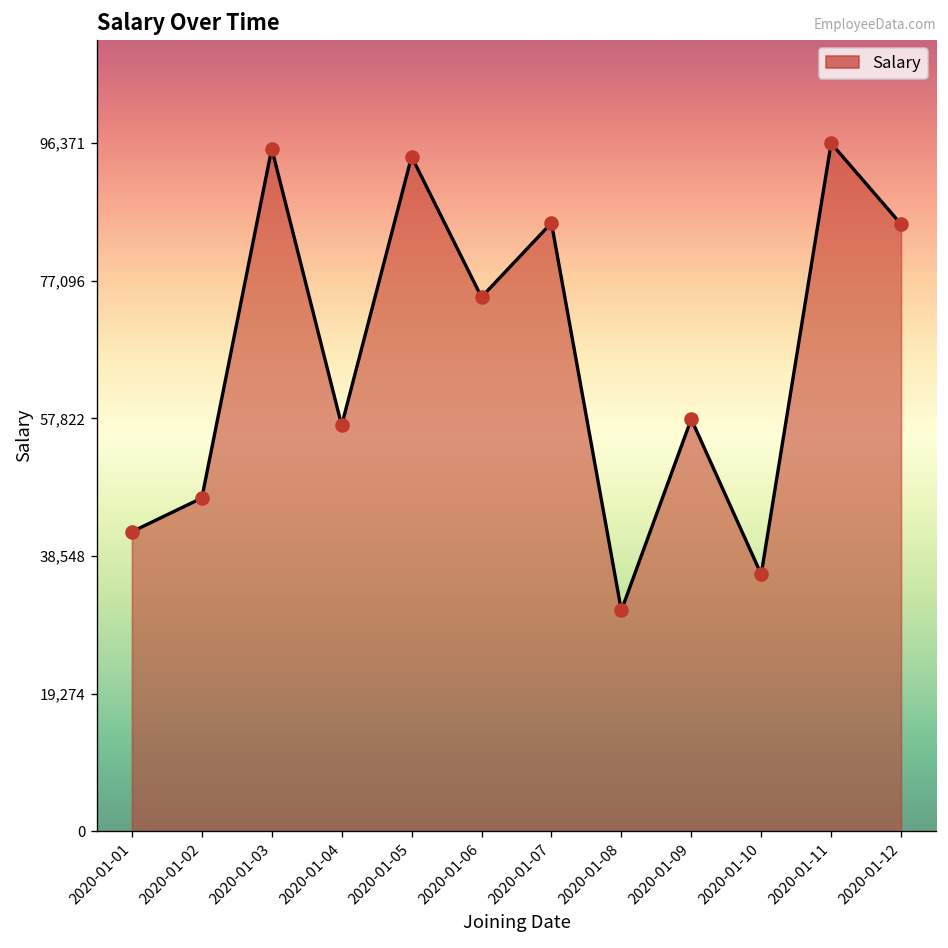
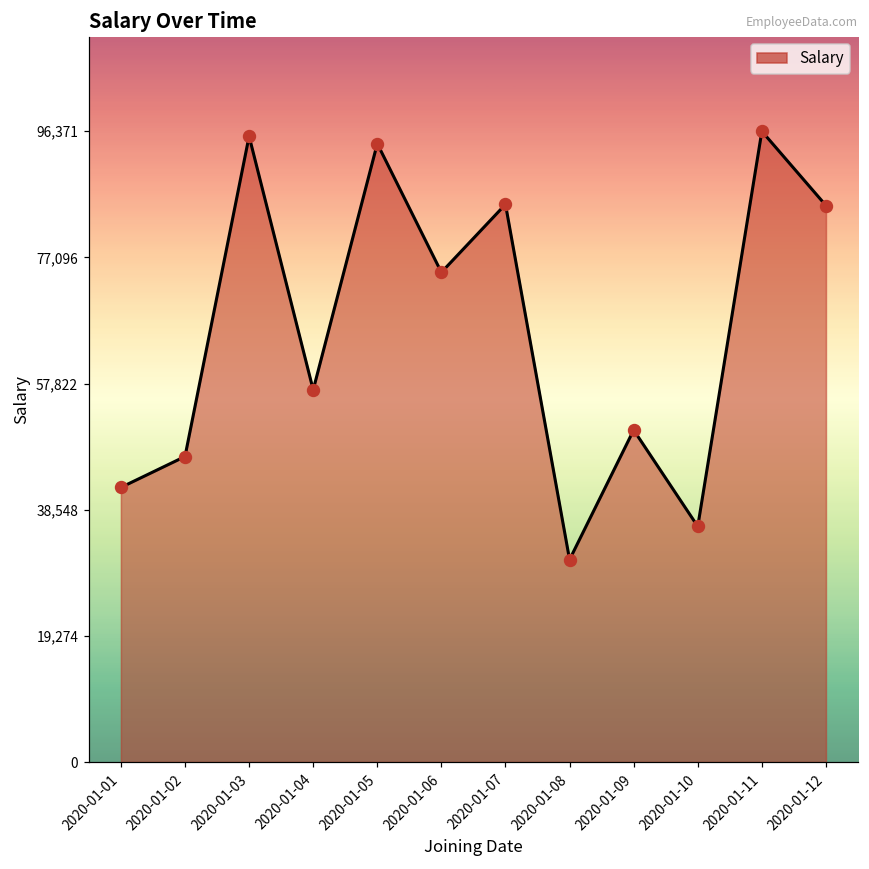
2020-01-09: 58,000 -> 51,000
